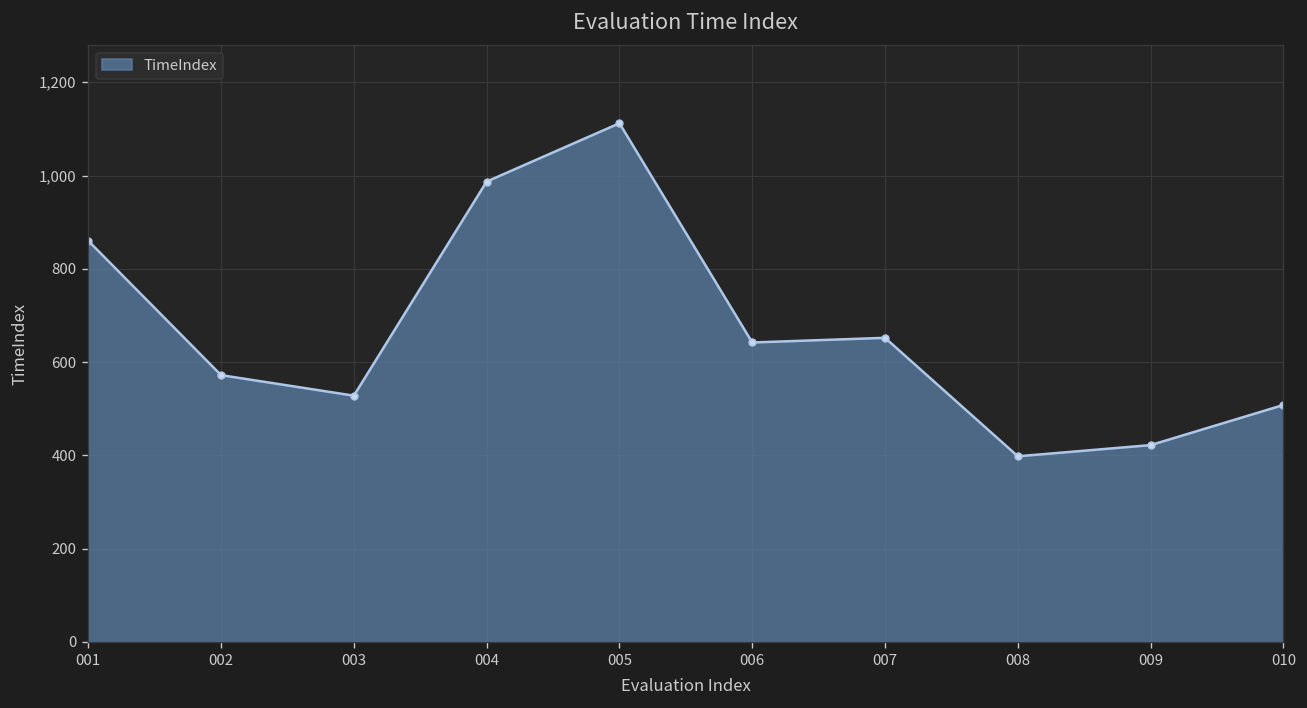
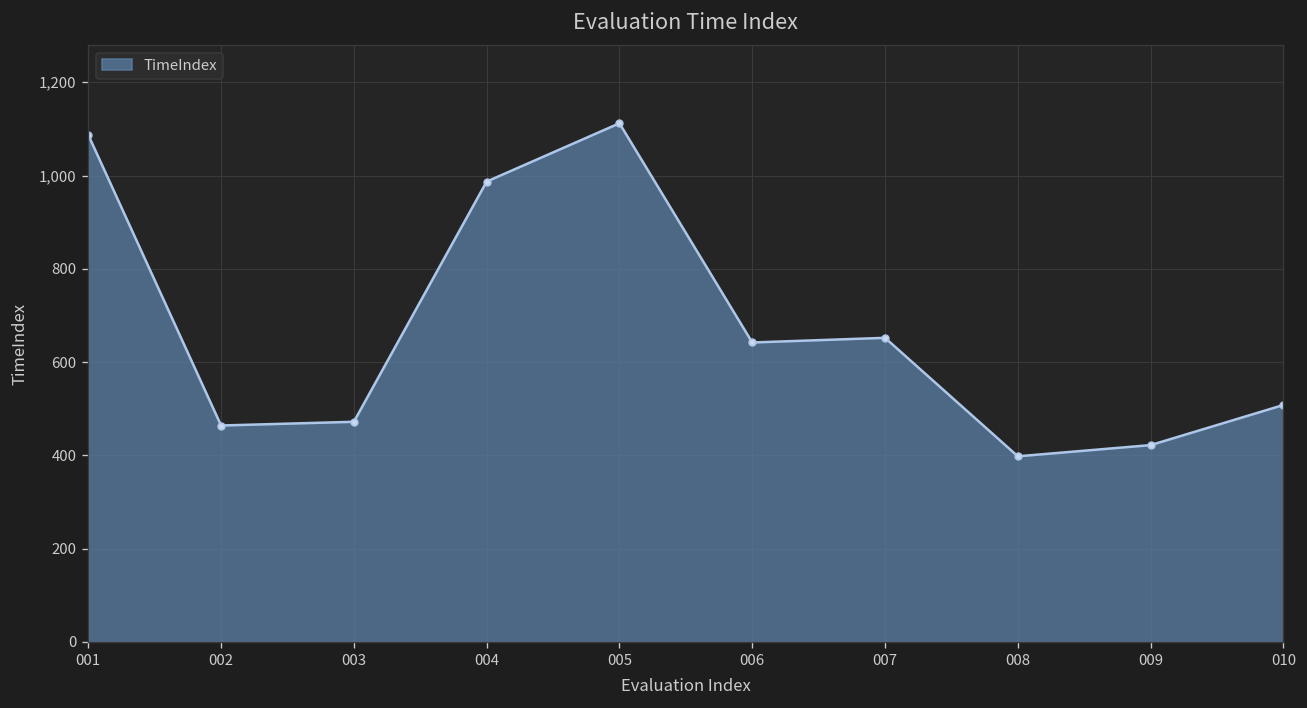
001: 860 -> 1,090
002: 570 -> 460
003: 530 -> 470
